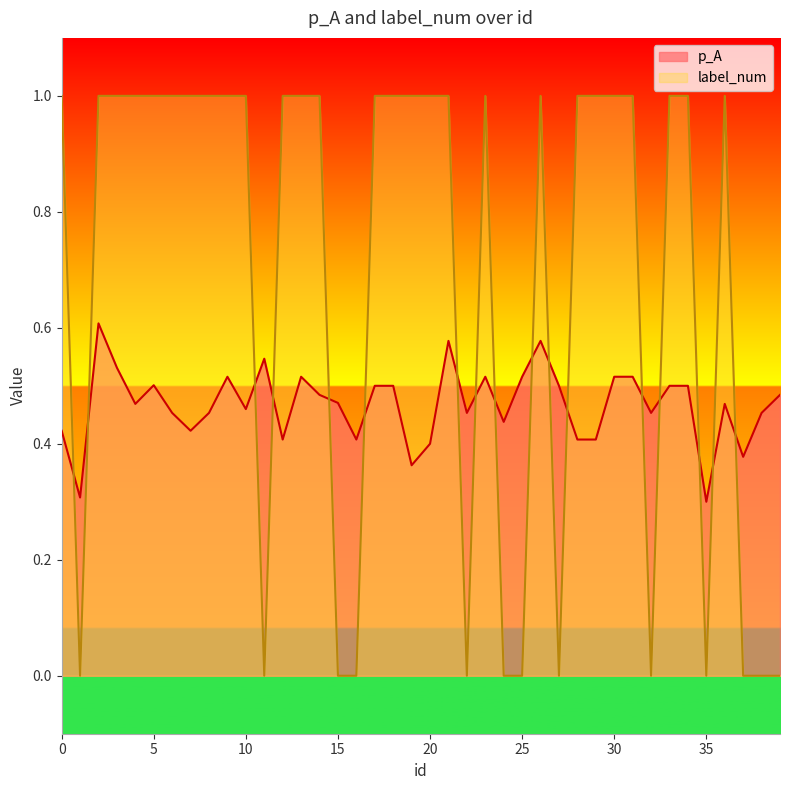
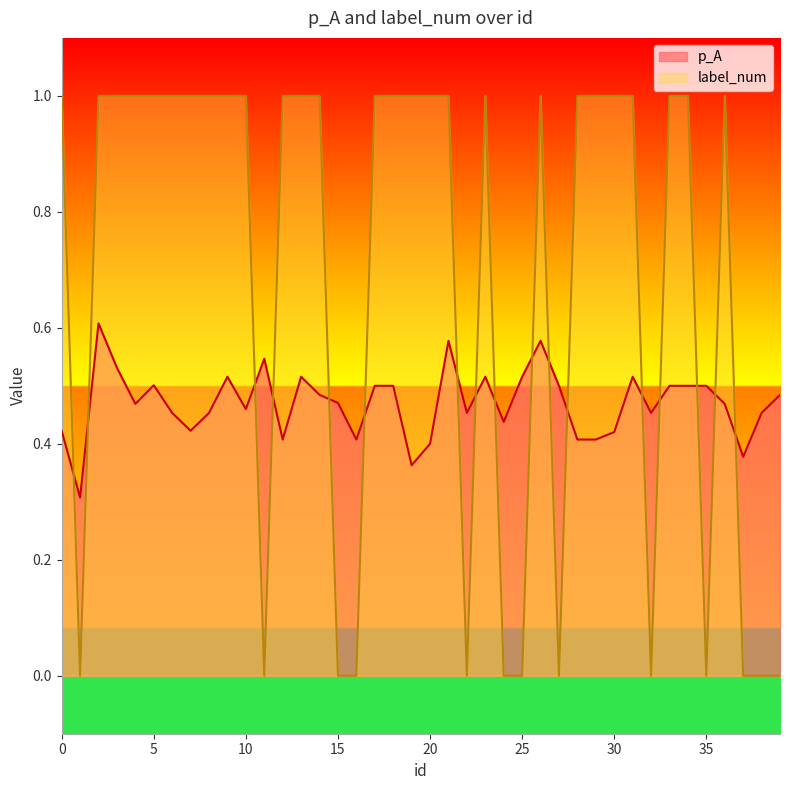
p_A, 30: 0.52 -> 0.42
p_A, 35: 0.3 -> 0.5
